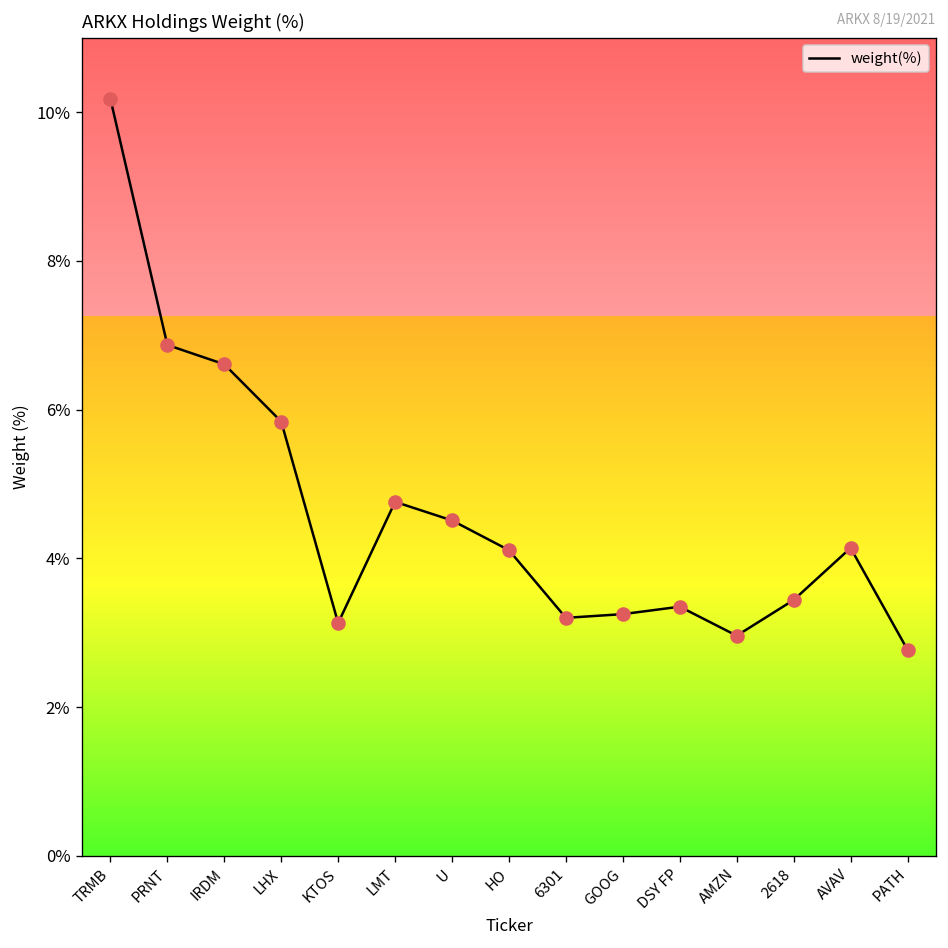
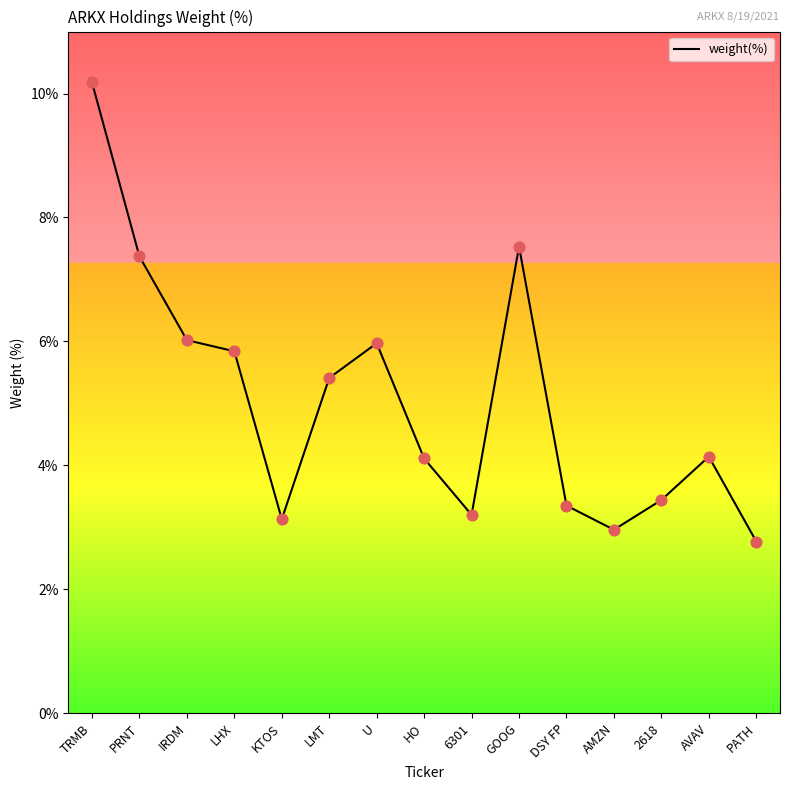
PRNT: 6.9% -> 7.4%
IRDM: 6.6% -> 6.0%
LMT: 4.8% -> 5.4%
U: 4.5% -> 6.0%
GOOG: 3.3% -> 7.5%
